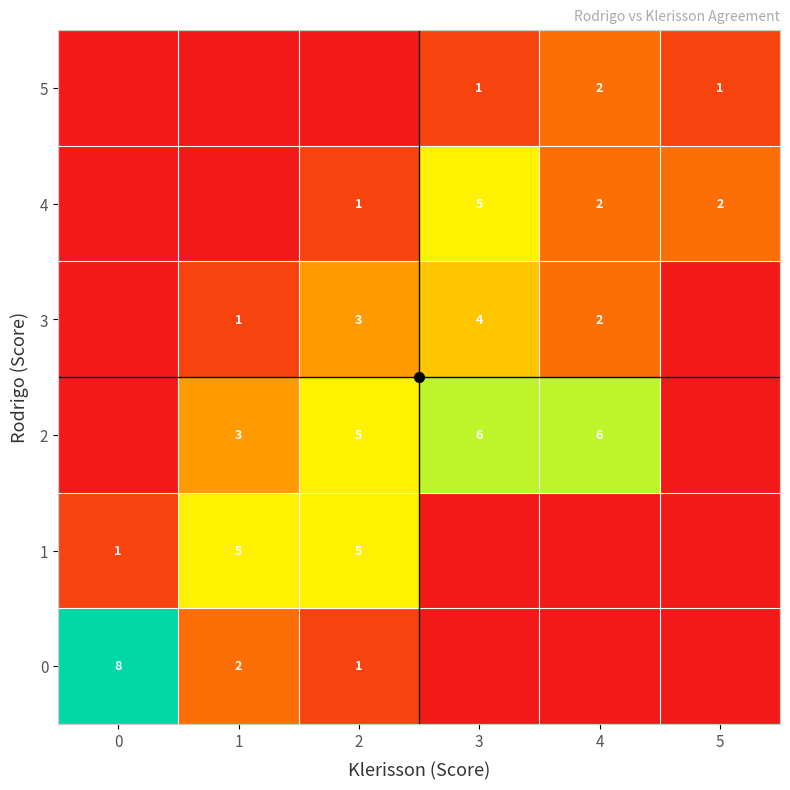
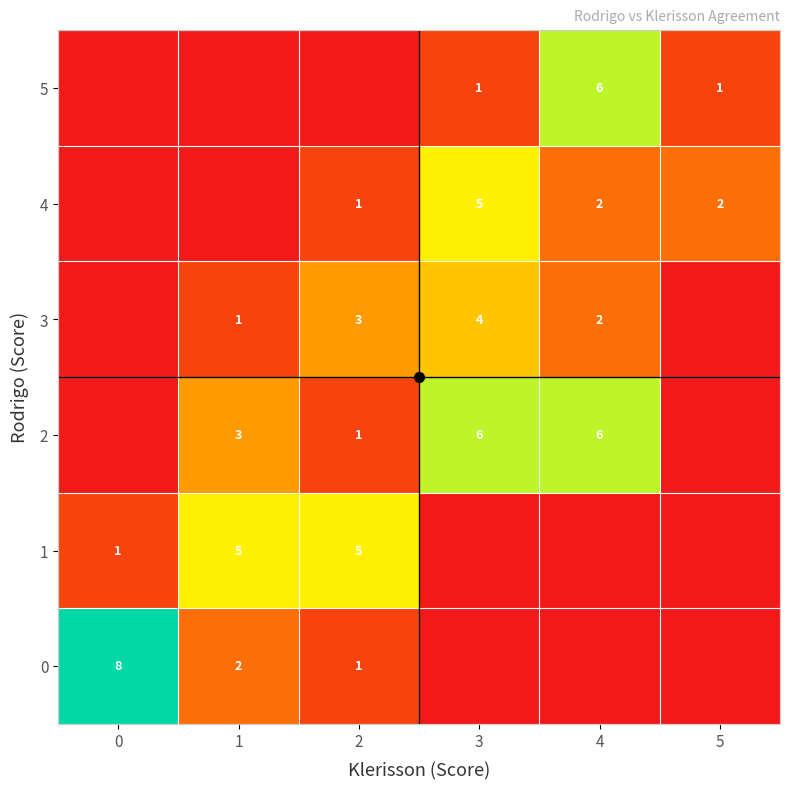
5, 4: 2 -> 6
2, 2: 5 -> 1
